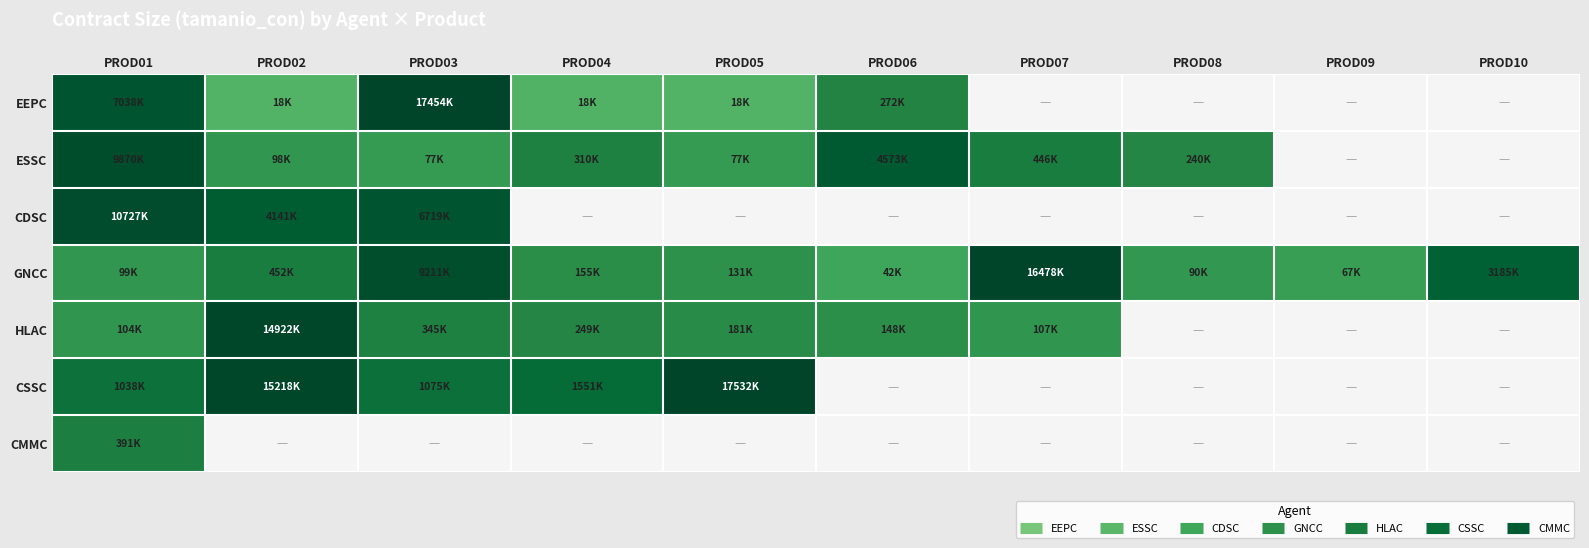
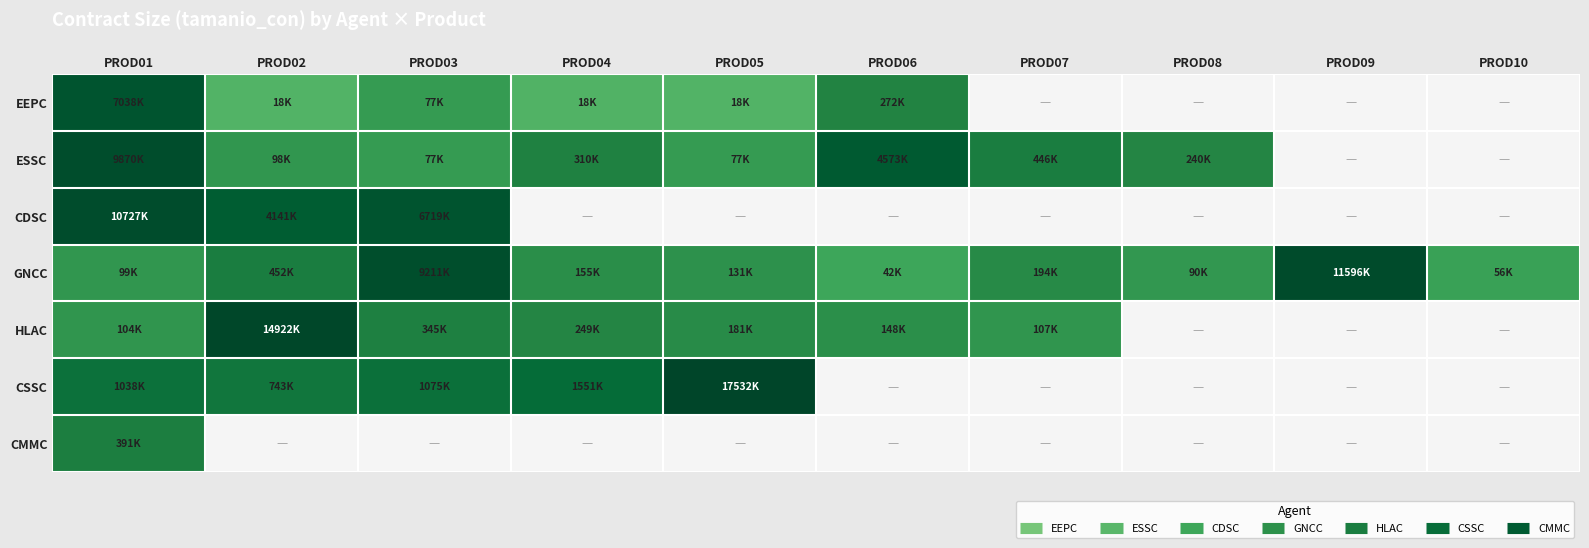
EEPC, PROD03: 17454K -> 77K
GNCC, PROD07: 16478K -> 194K
GNCC, PROD09: 67K -> 11596K
GNCC, PROD10: 3185K -> 56K
CSSC, PROD02: 15218K -> 743K
